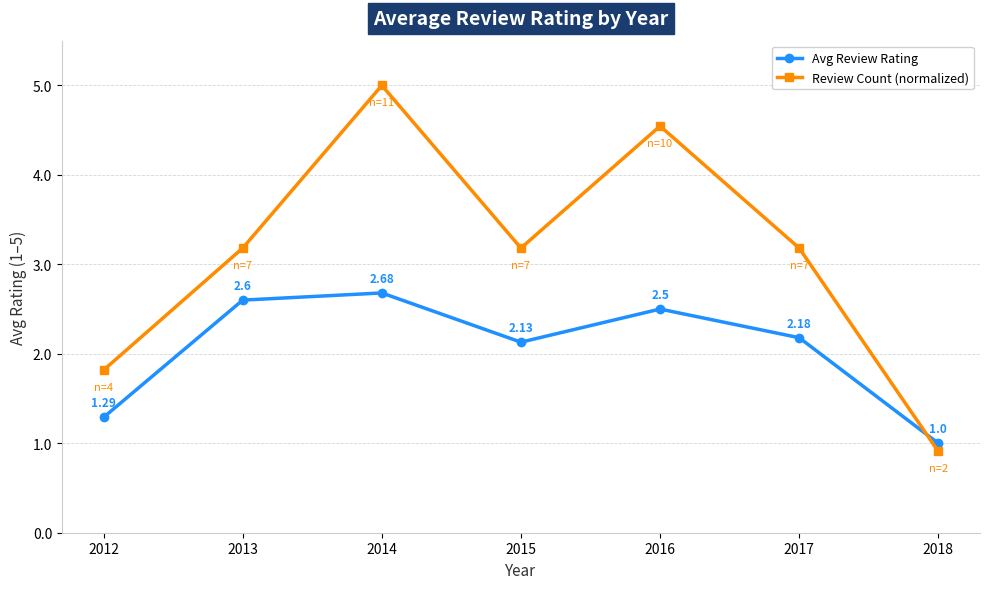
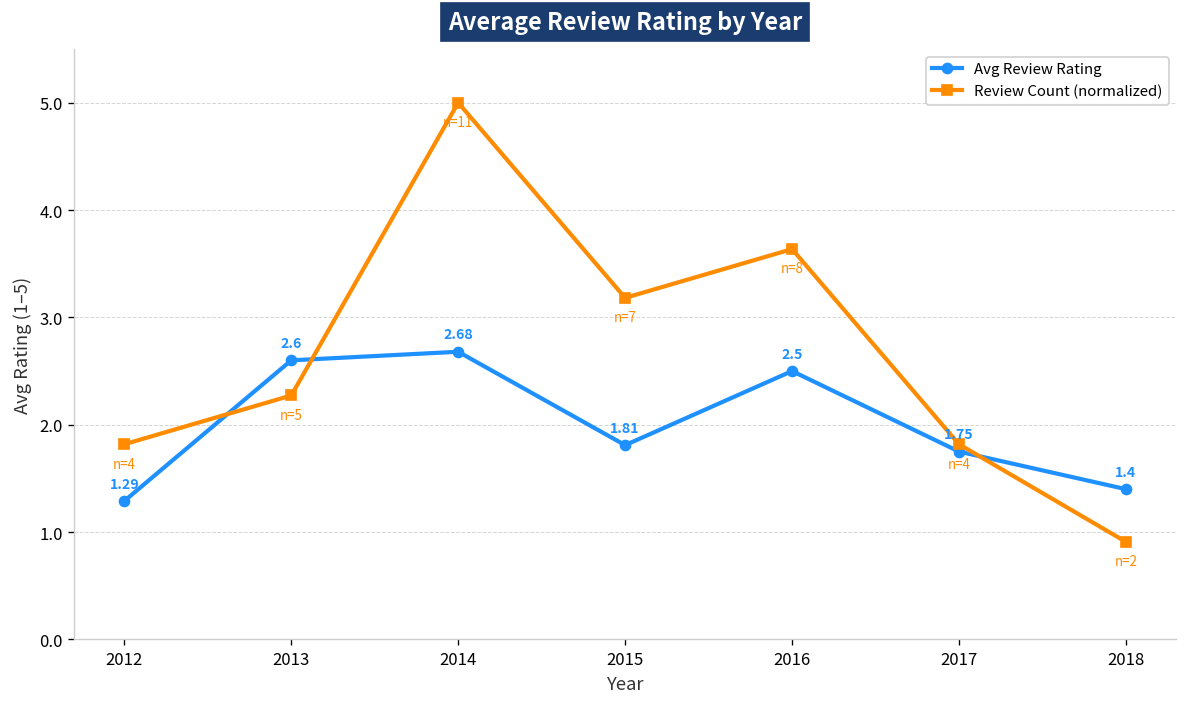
Review Count (normalized), 2013: 7 -> 5
Avg Review Rating, 2015: 2.13 -> 1.81
Review Count (normalized), 2016: 10 -> 8
Avg Review Rating, 2017: 2.18 -> 1.75
Review Count (normalized), 2017: 7 -> 4
Avg Review Rating, 2018: 1.0 -> 1.4
